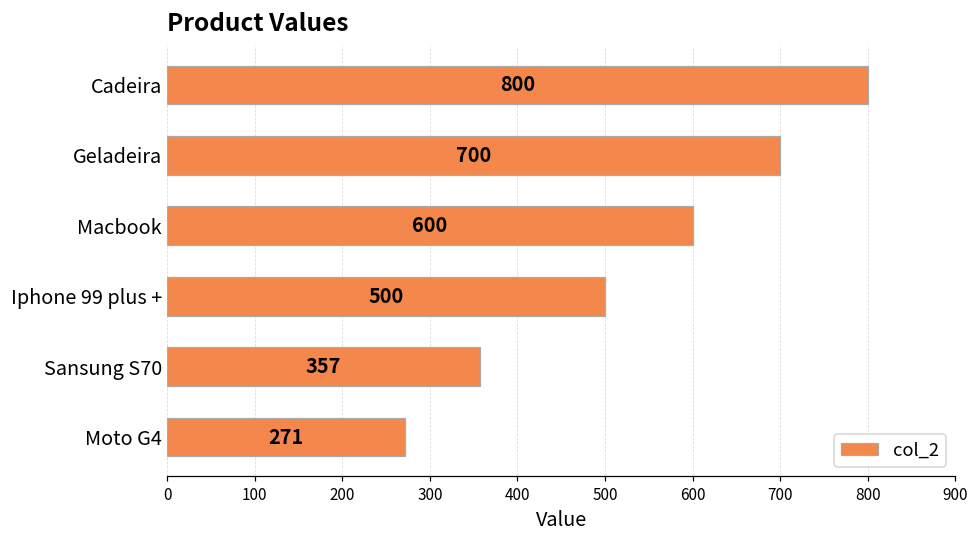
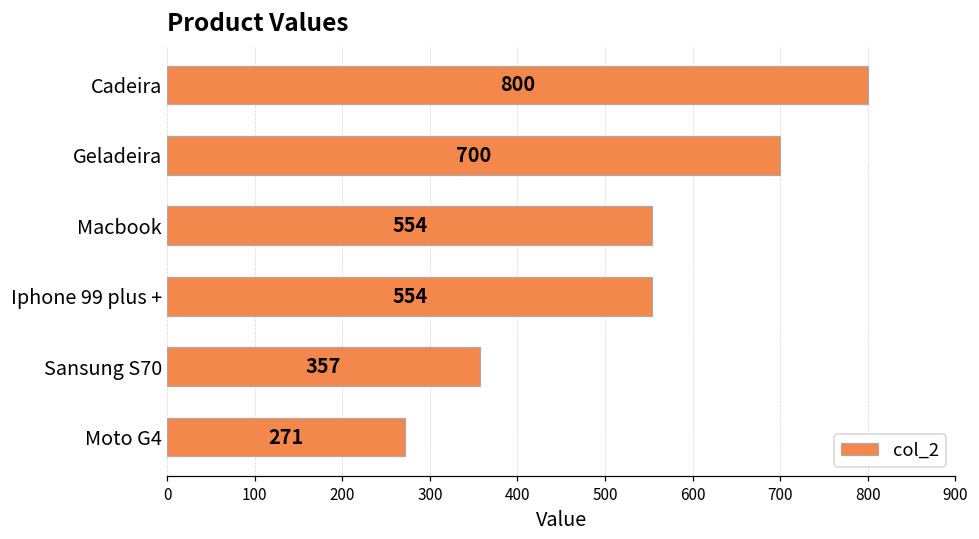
Macbook: 600 -> 554
Iphone 99 plus +: 500 -> 554
